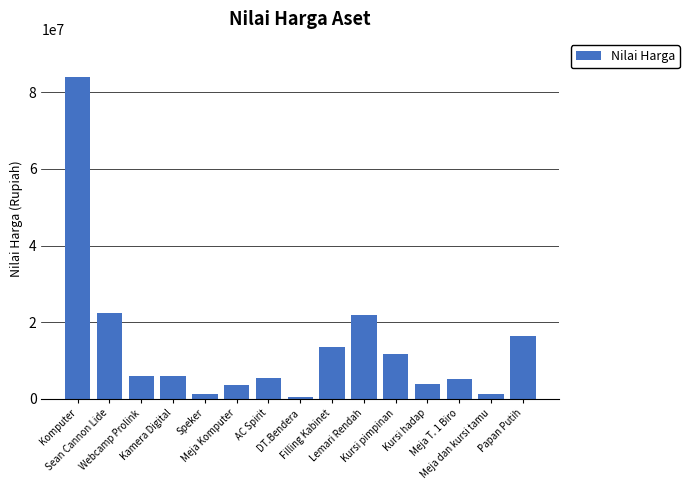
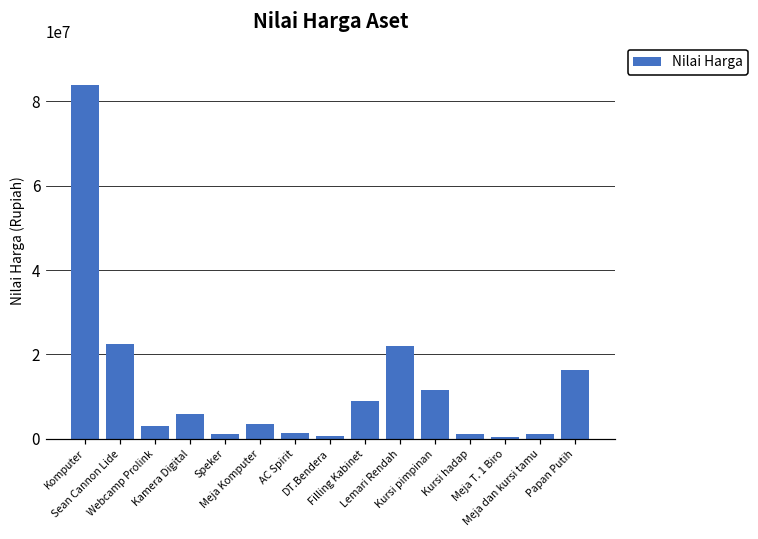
Webcamp Prolink: 6000000 -> 3000000
AC Spirit: 6000000 -> 1000000
Filling Kabinet: 13000000 -> 9000000
Kursi hadap: 4000000 -> 1000000
Meja T. 1 Biro: 5000000 -> 1000000
